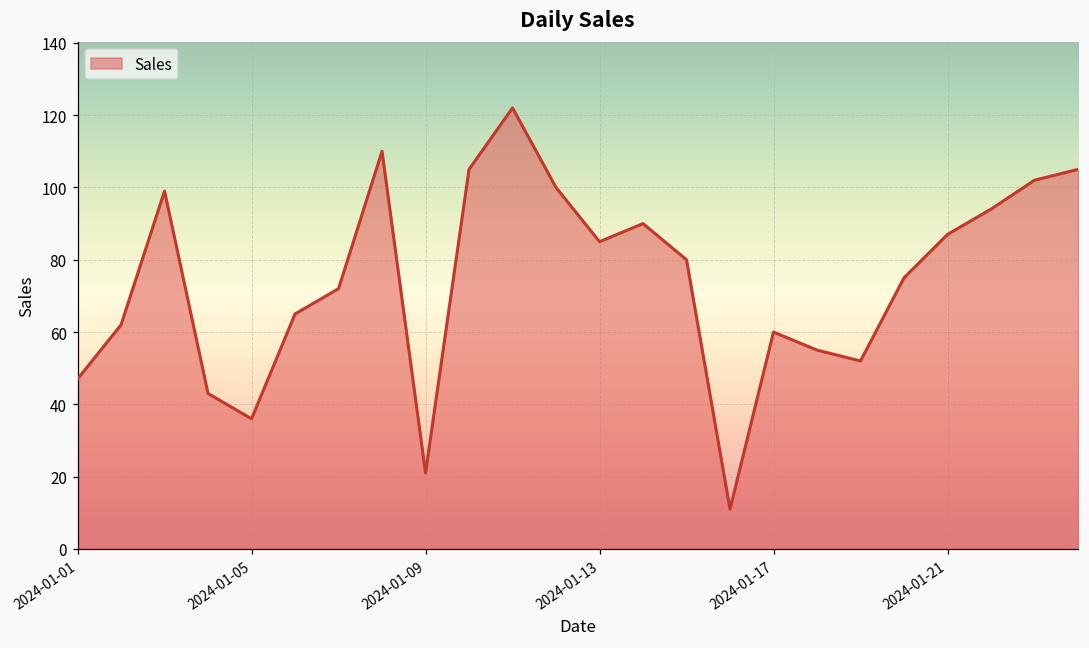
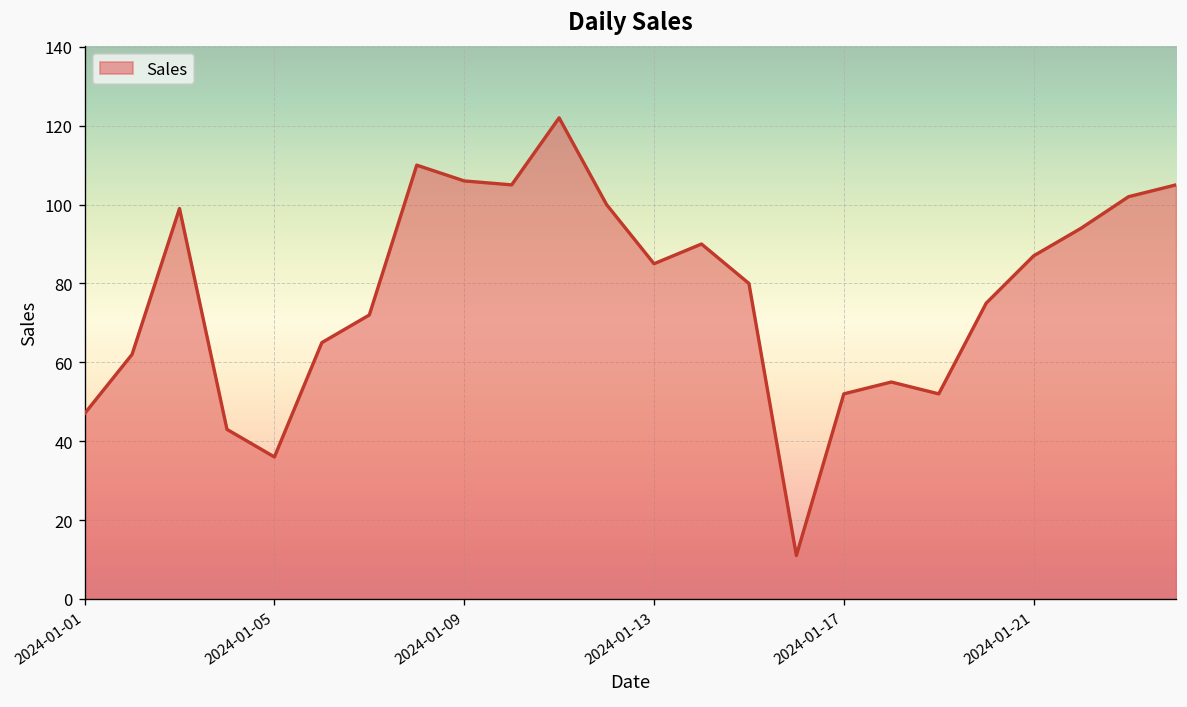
2024-01-09: 21 -> 106
2024-01-17: 60 -> 52
